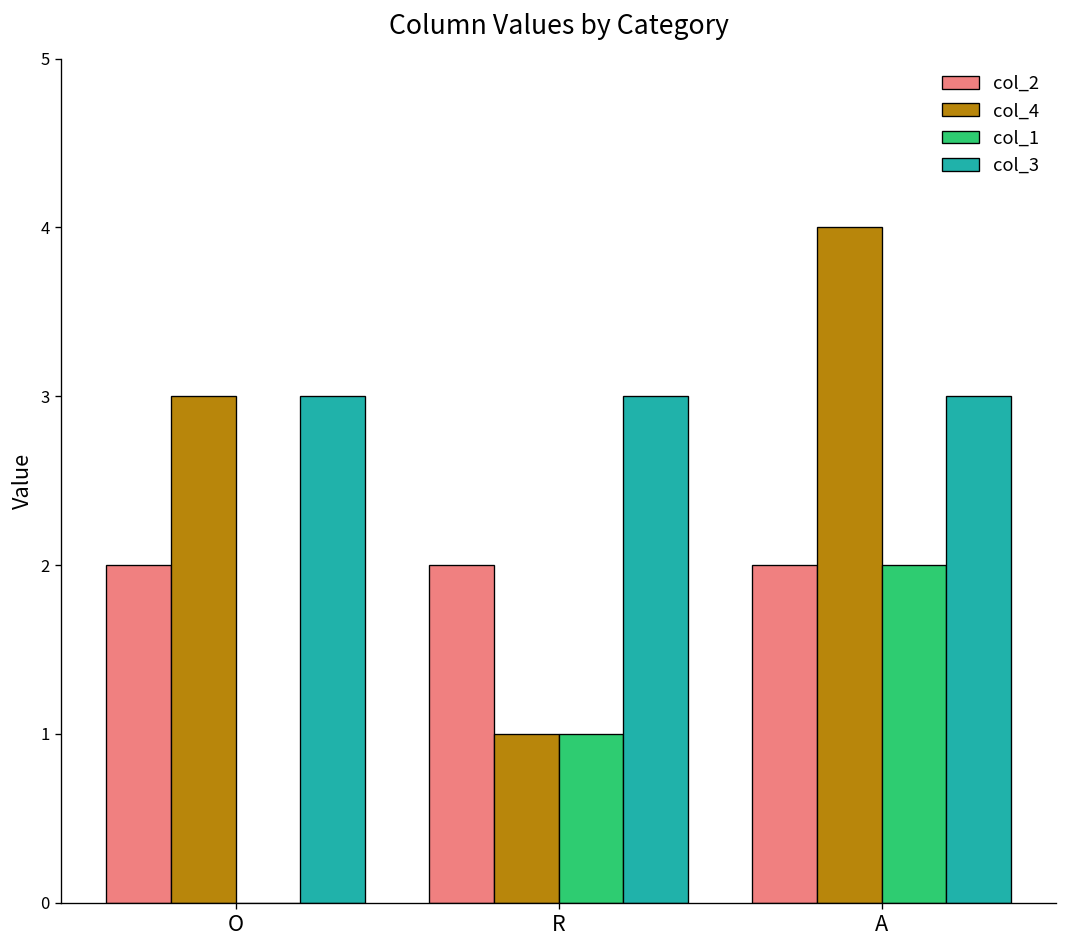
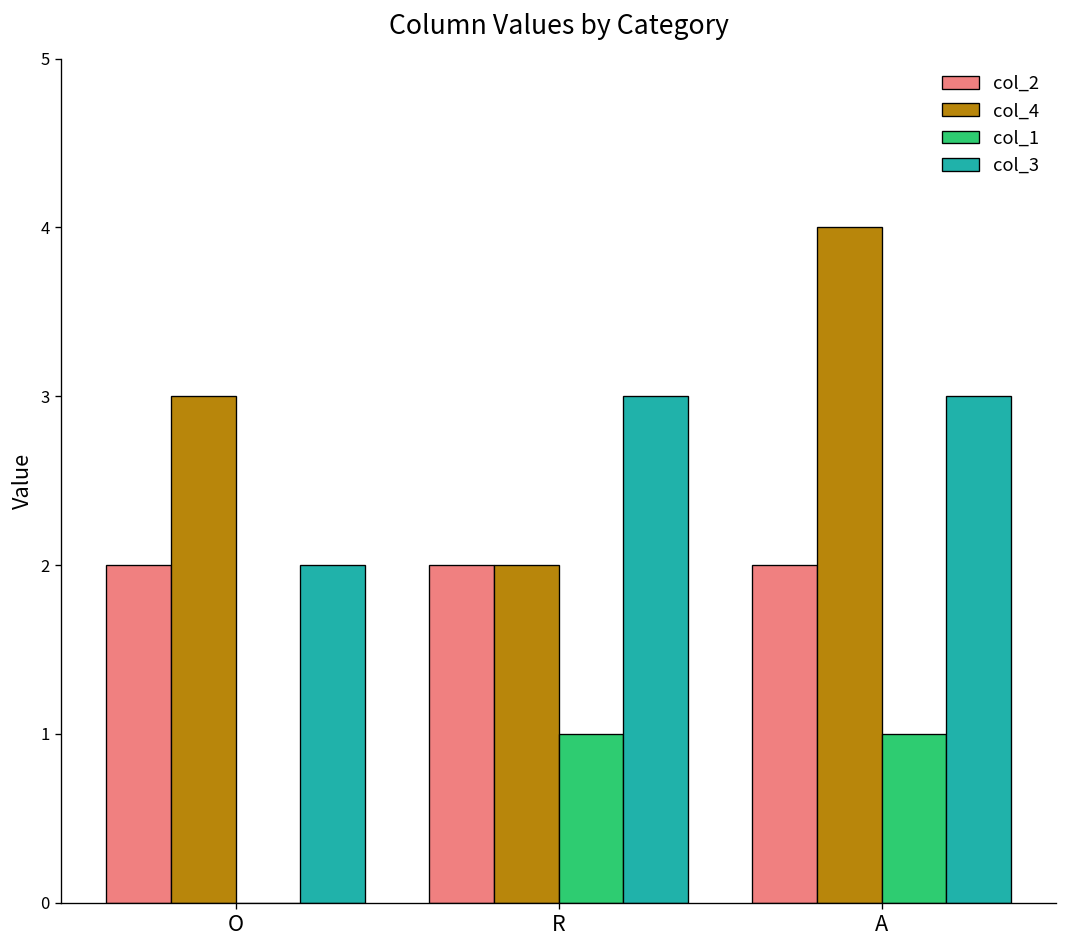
col_3, O: 3 -> 2
col_4, R: 1 -> 2
col_1, A: 2 -> 1
